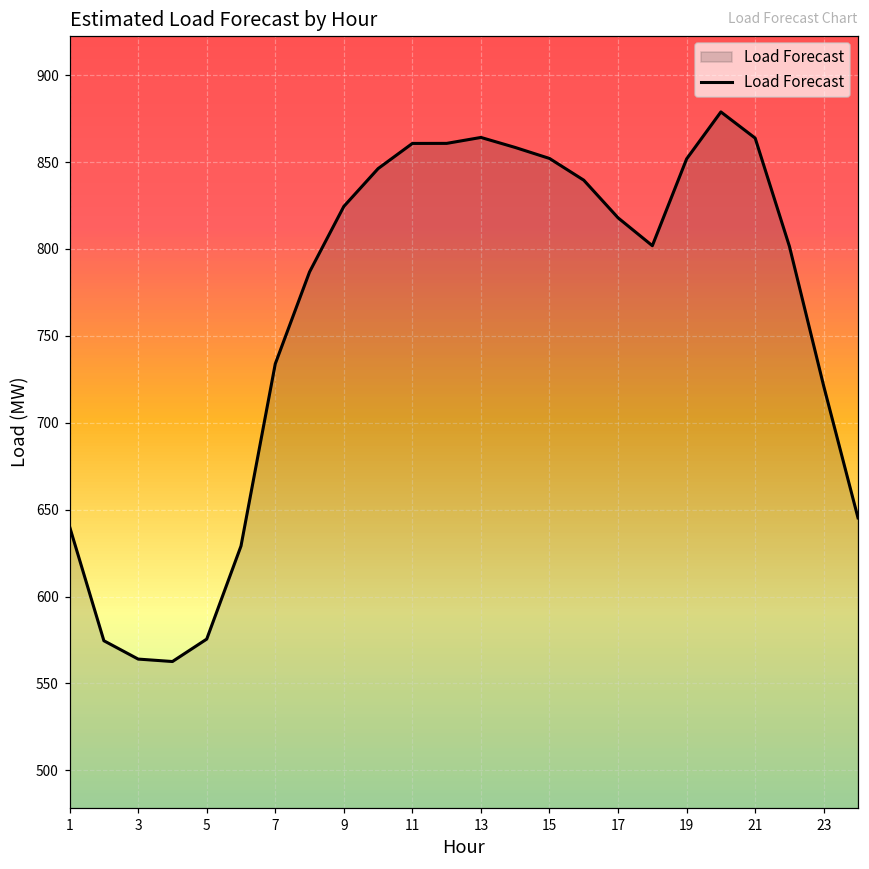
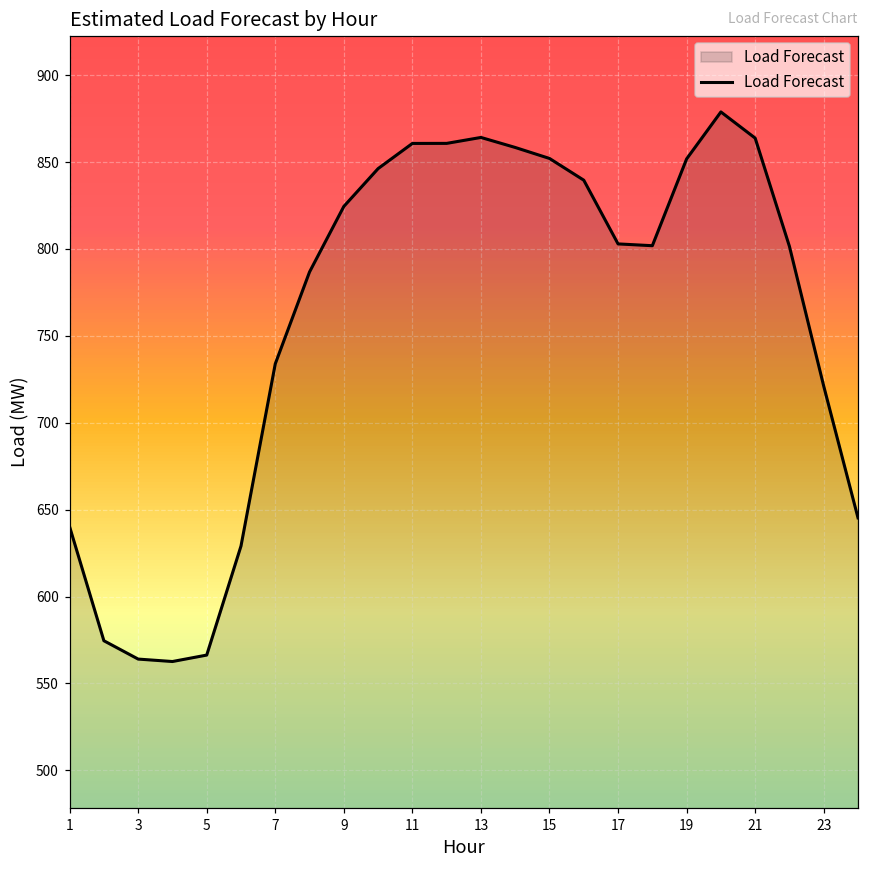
5: 576 -> 566
17: 818 -> 803
